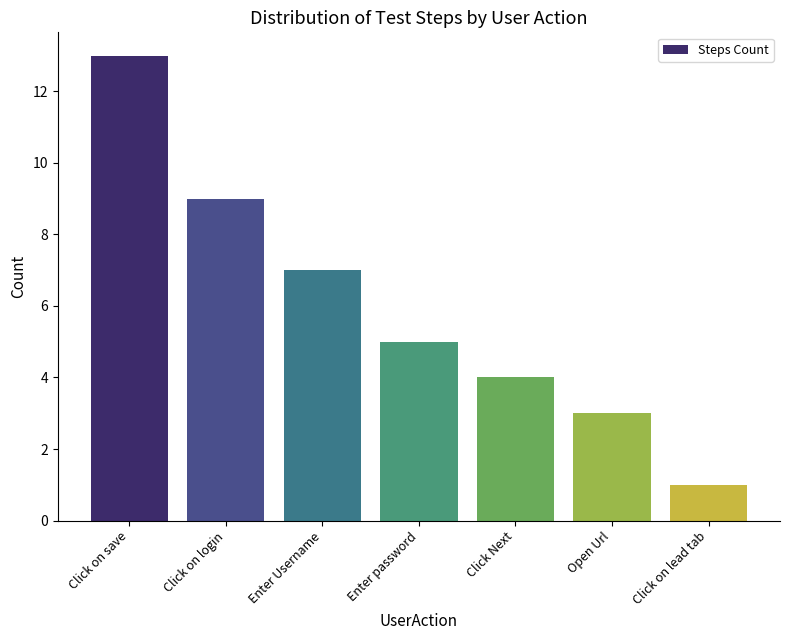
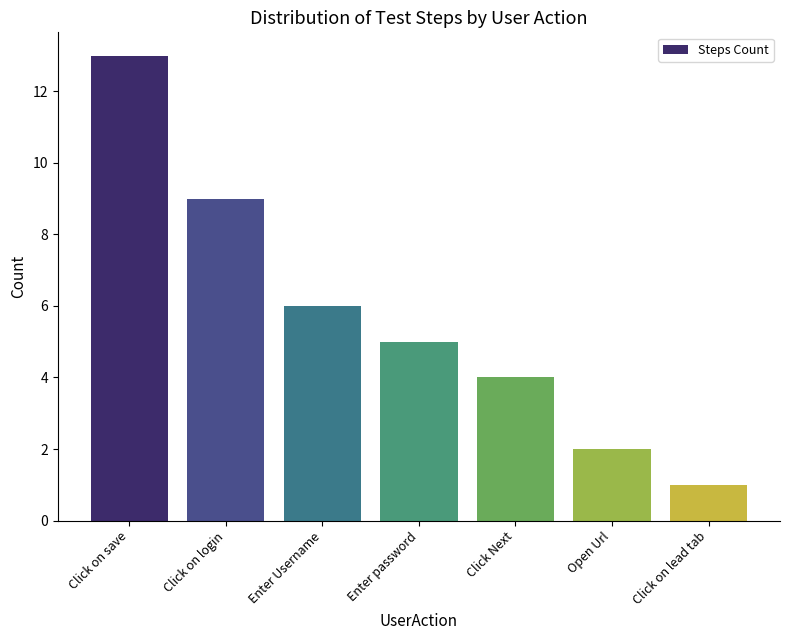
Enter Username: 7 -> 6
Open Url: 3 -> 2
